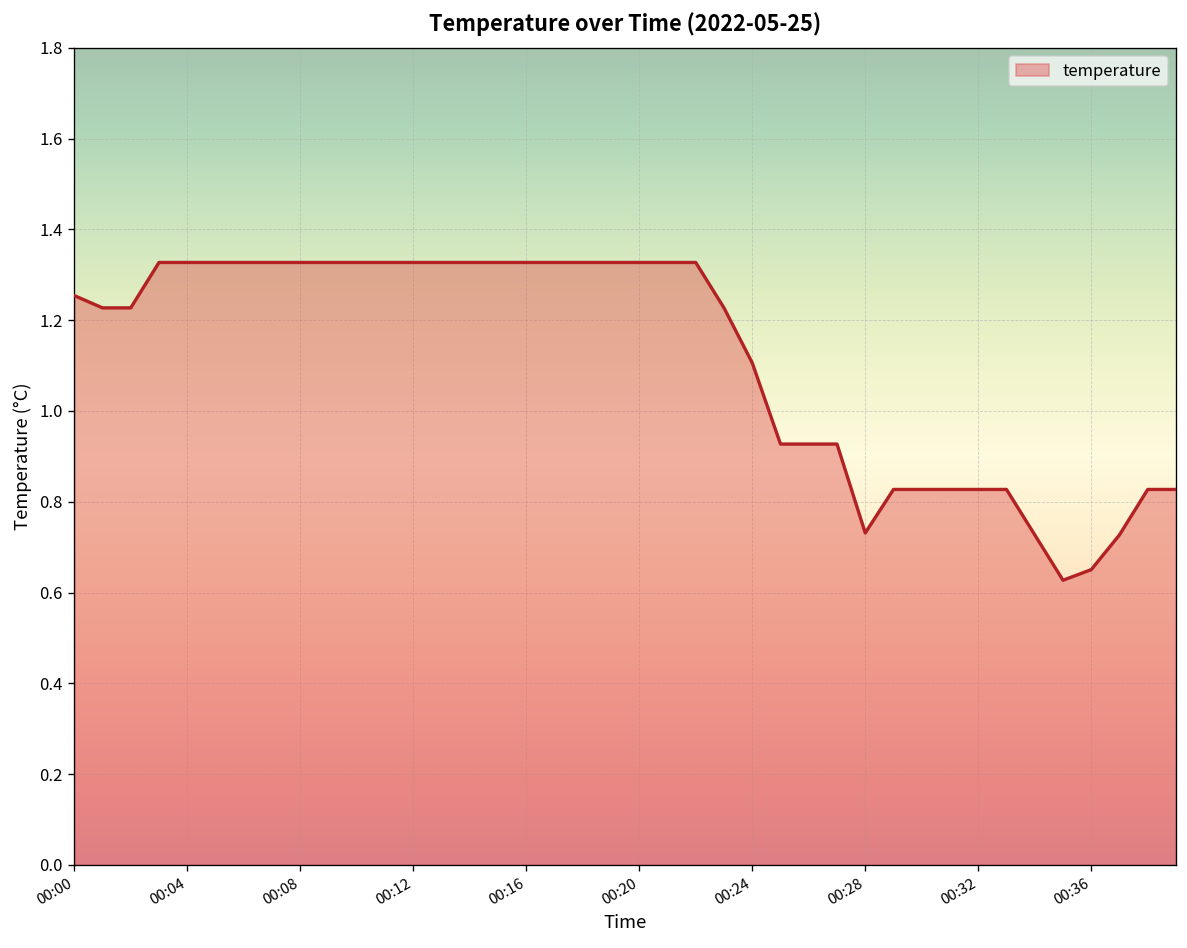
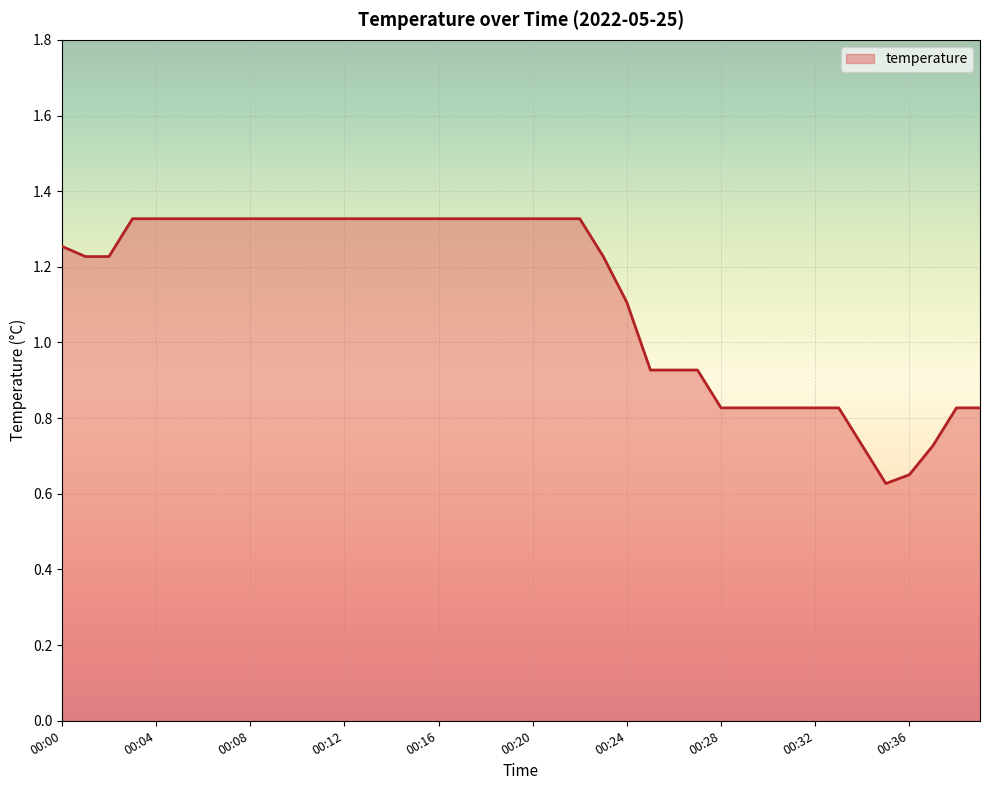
00:28: 0.73 -> 0.83
